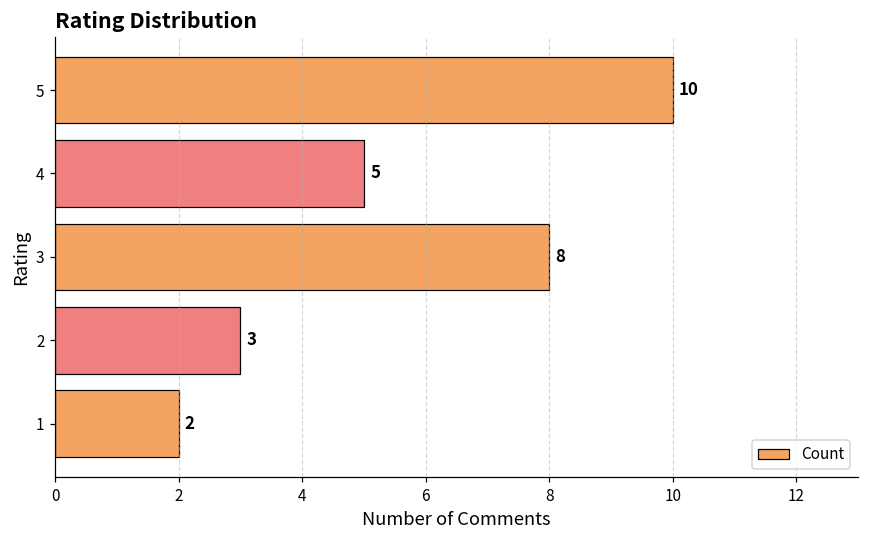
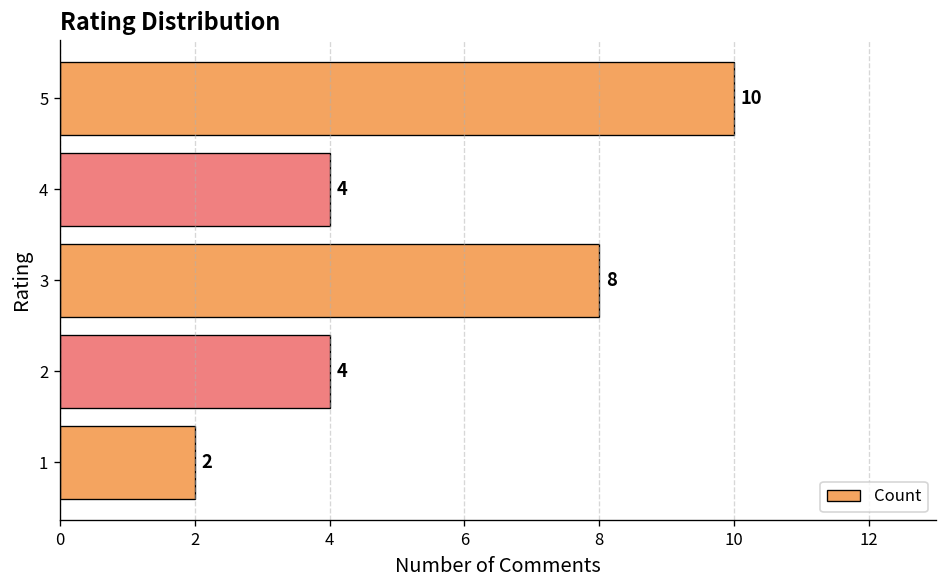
4: 5 -> 4
2: 3 -> 4
